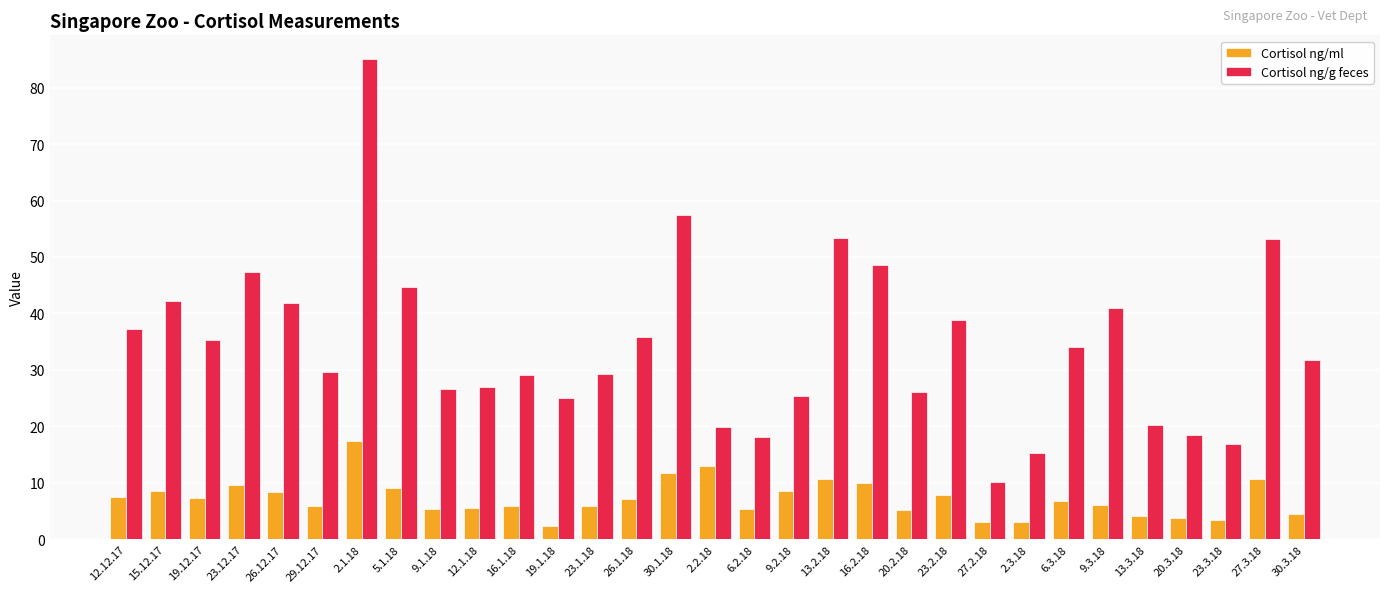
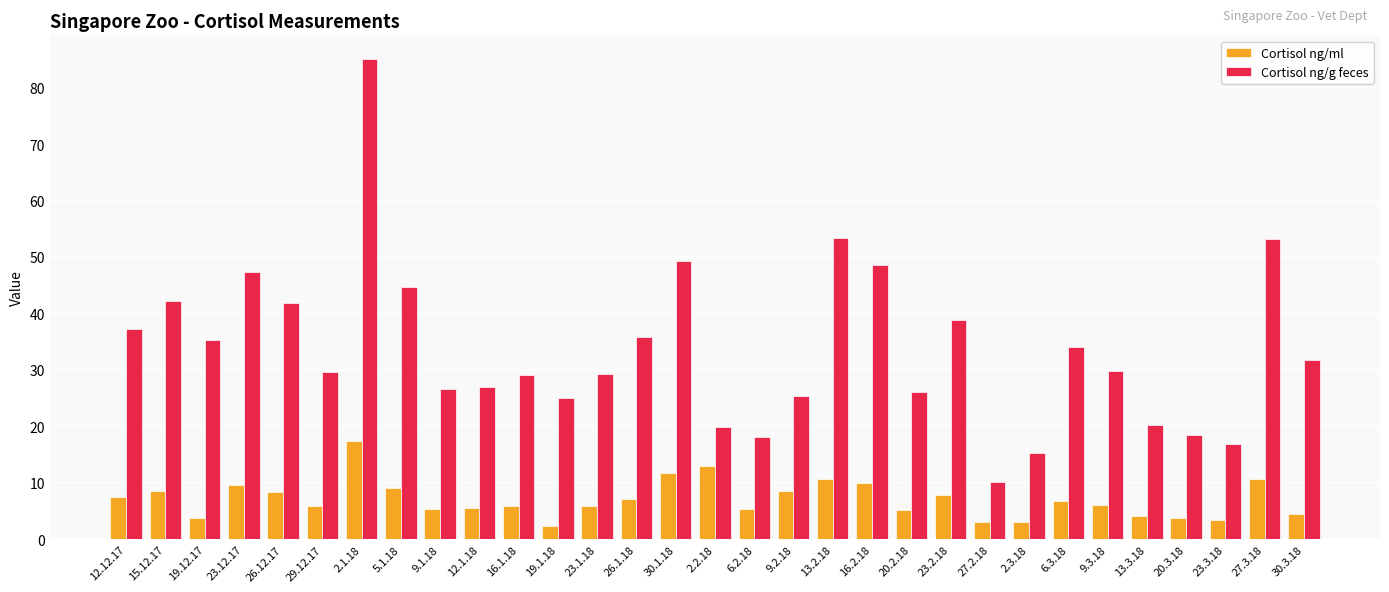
Cortisol ng/ml, 19.12.17: 7 -> 4
Cortisol ng/g feces, 30.1.18: 57 -> 49
Cortisol ng/g feces, 9.3.18: 41 -> 30
